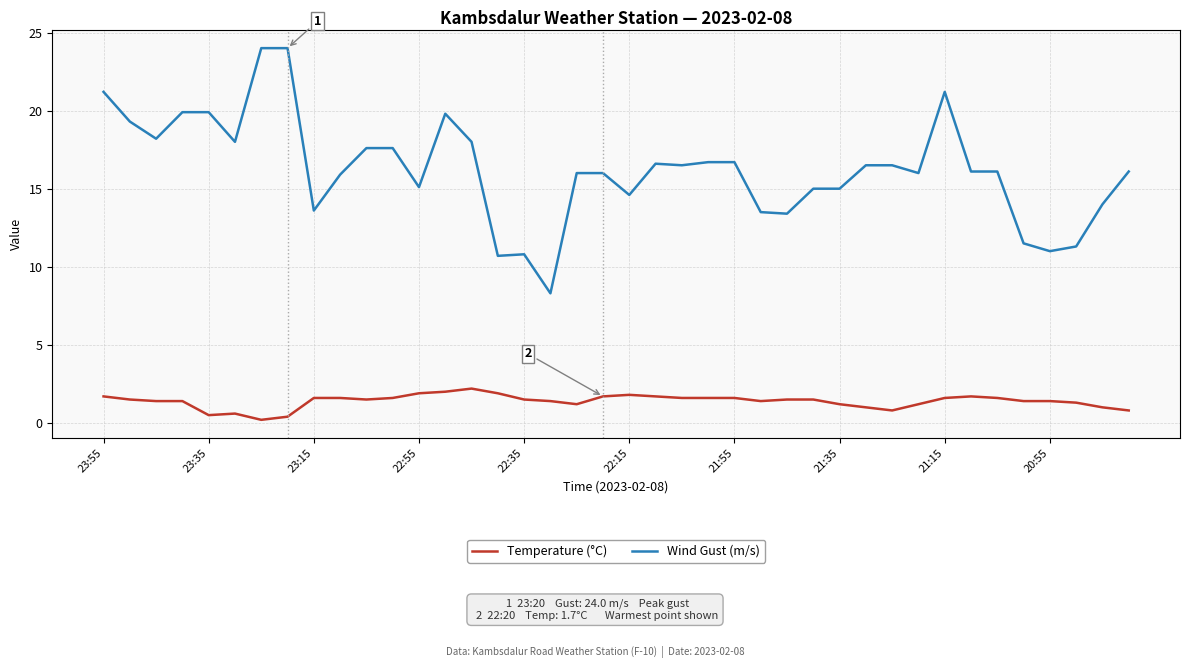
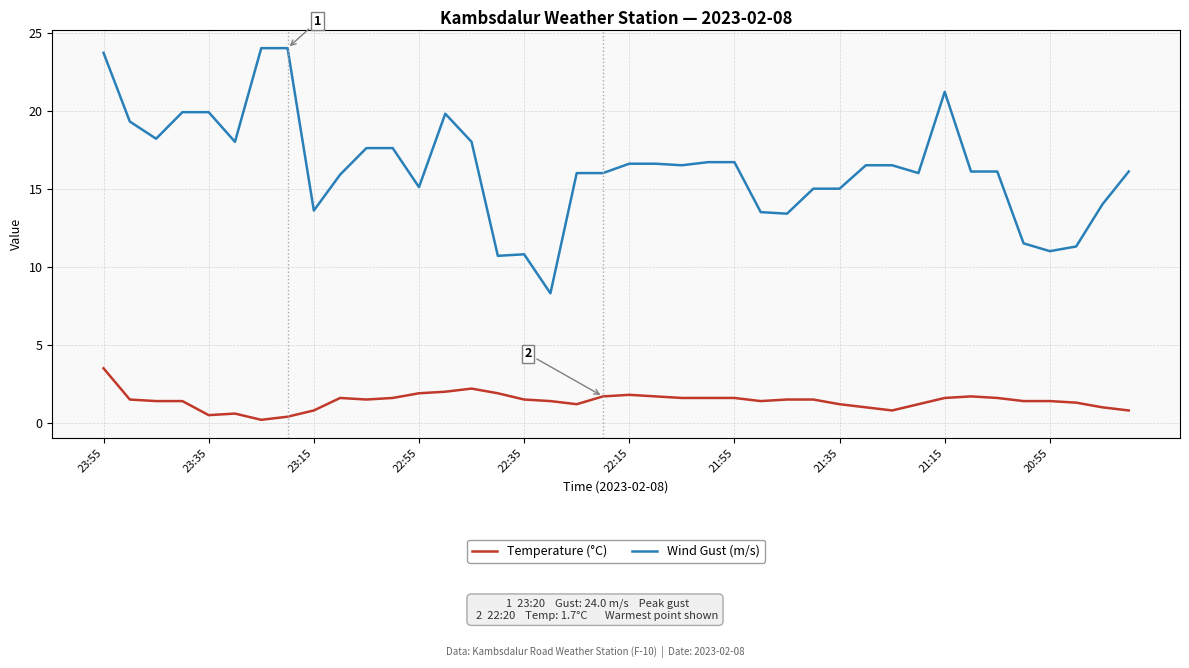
Temperature (°C), 23:55: 1.7 -> 3.5
Wind Gust (m/s), 23:55: 21.2 -> 23.7
Temperature (°C), 23:15: 1.6 -> 0.8
Wind Gust (m/s), 22:15: 14.6 -> 16.6
